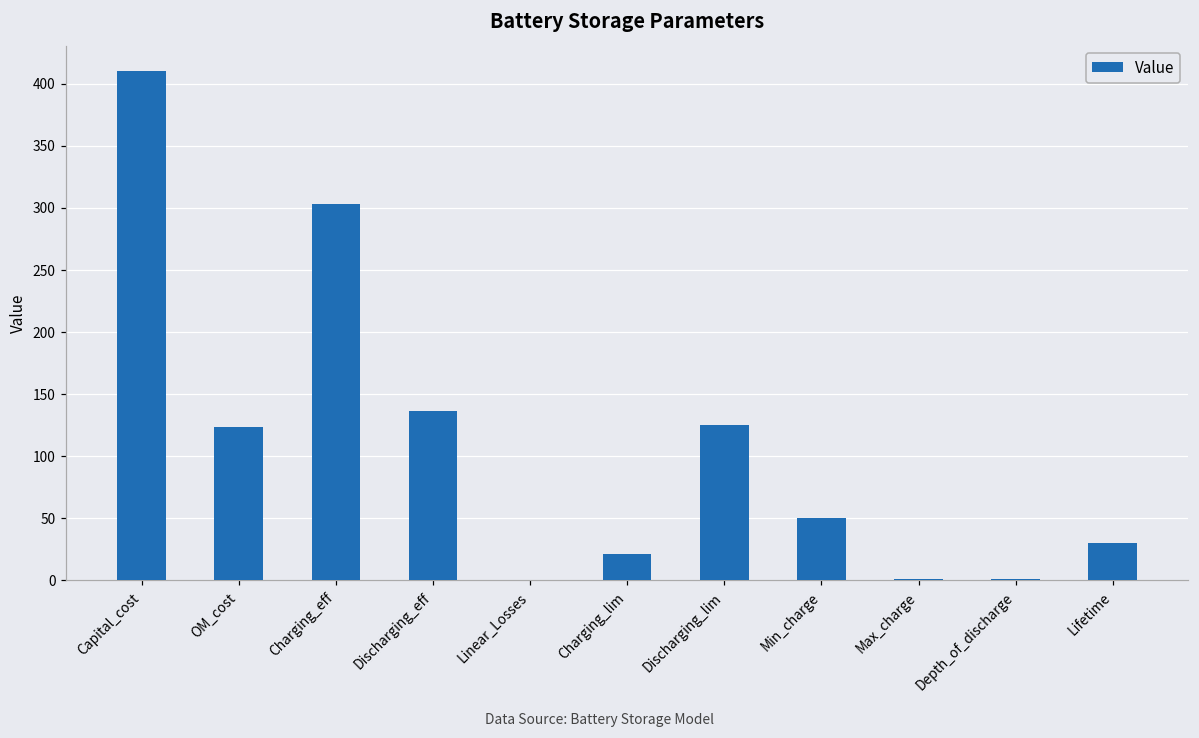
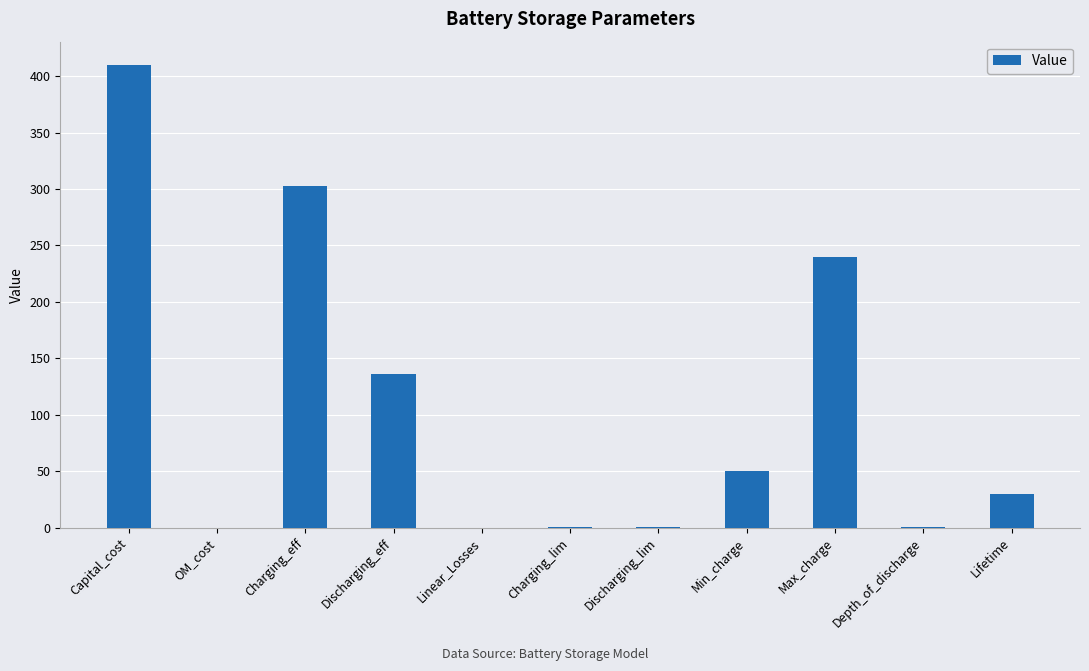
OM_cost: 124 -> 0
Charging_lim: 21 -> 1
Discharging_lim: 125 -> 1
Max_charge: 1 -> 240
